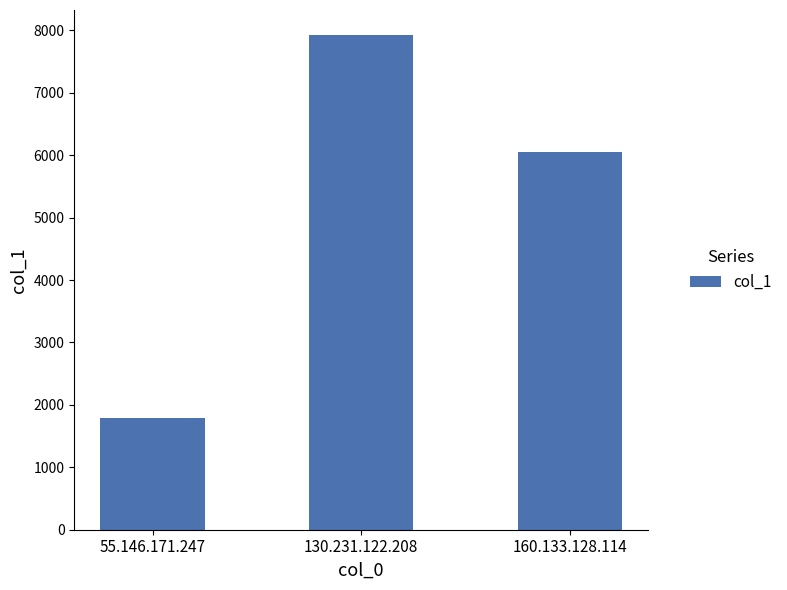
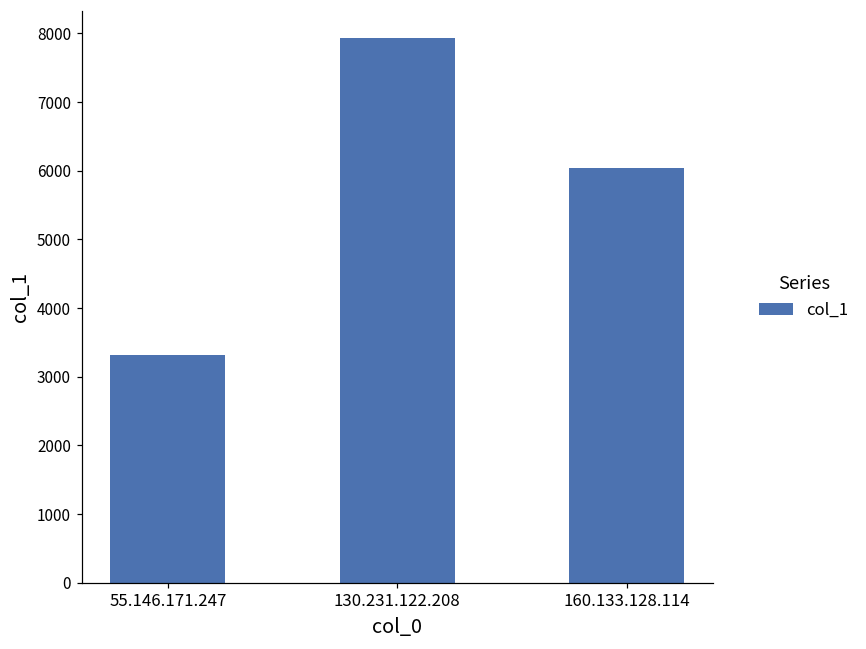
55.146.171.247: 1800 -> 3300
